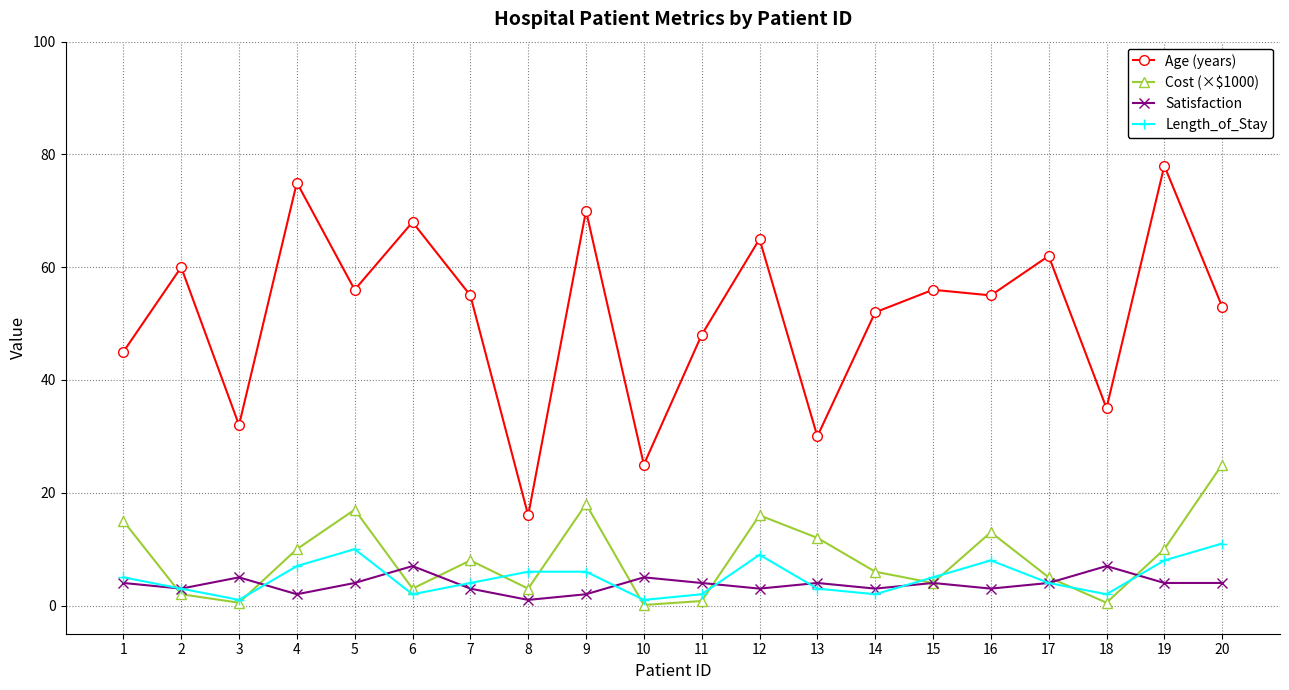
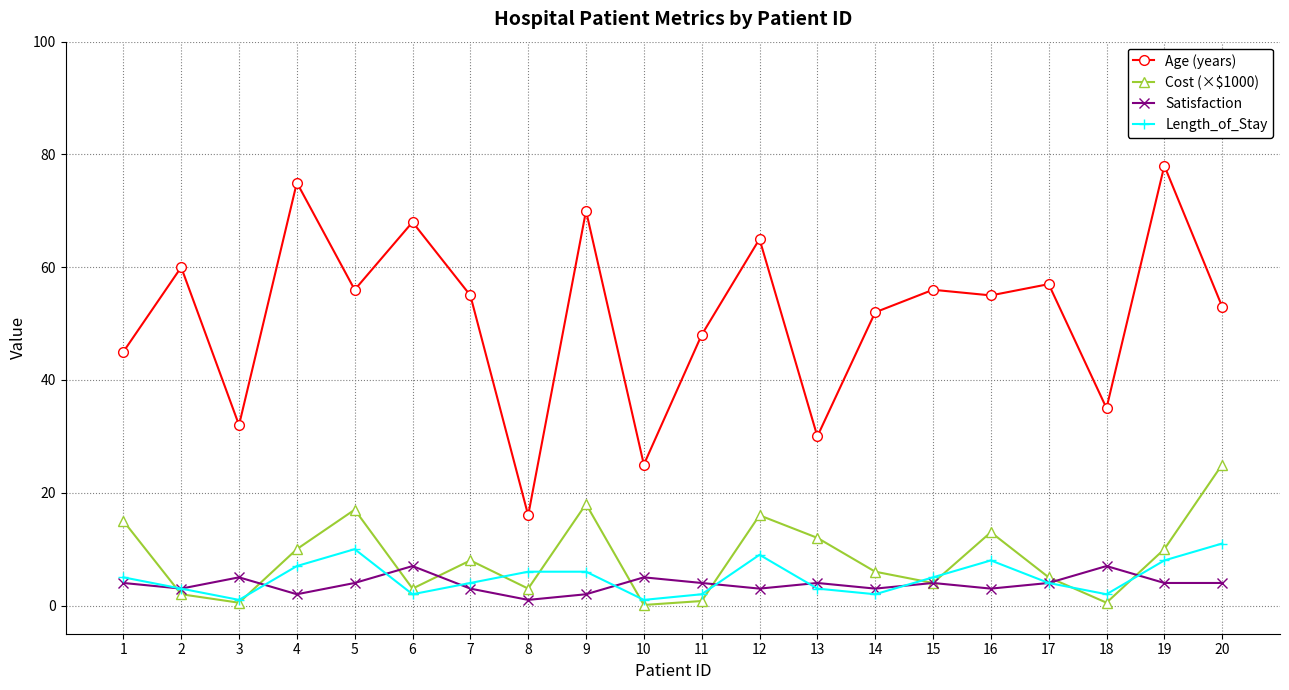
Age (years), 17: 62 -> 57
